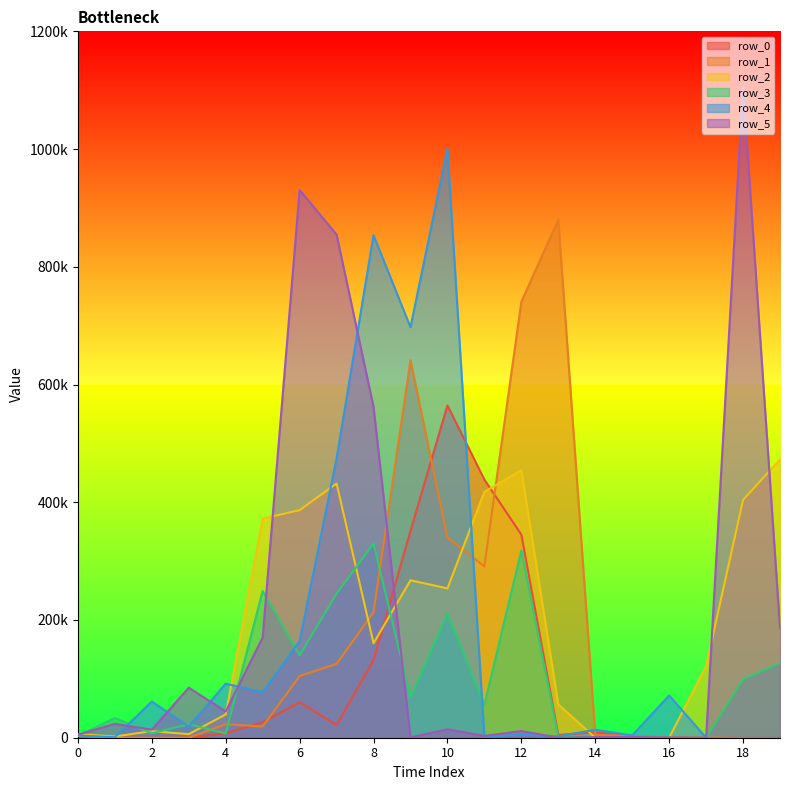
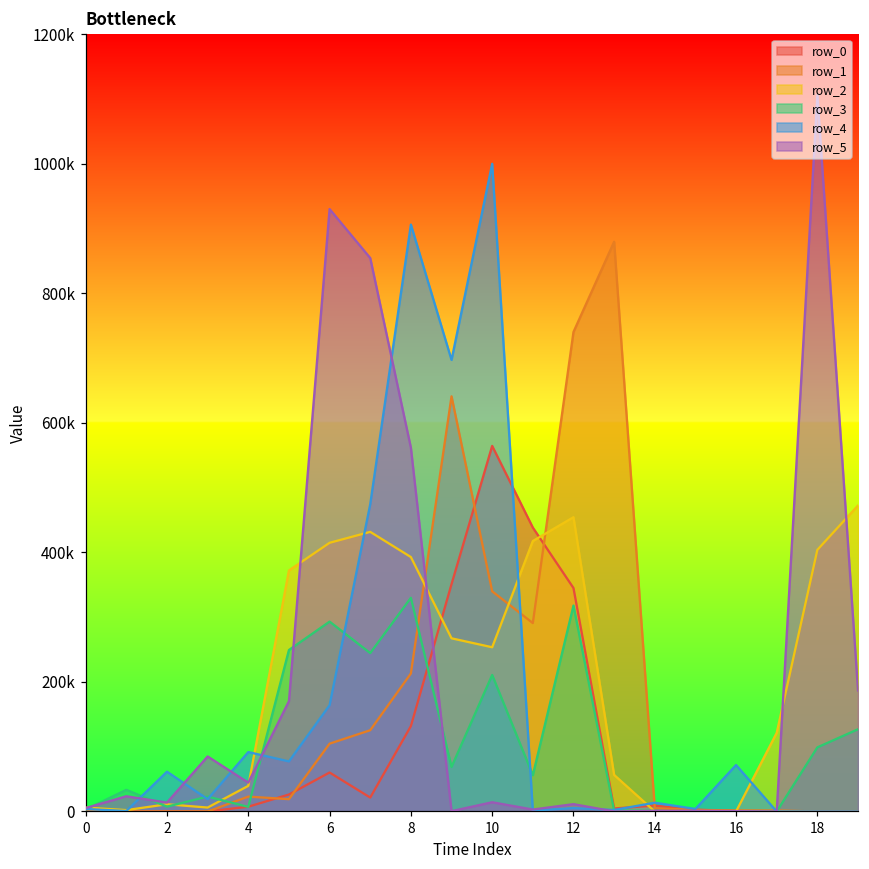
row_2, 6: 390000 -> 410000
row_3, 6: 140000 -> 290000
row_2, 8: 160000 -> 390000
row_4, 8: 850000 -> 910000
